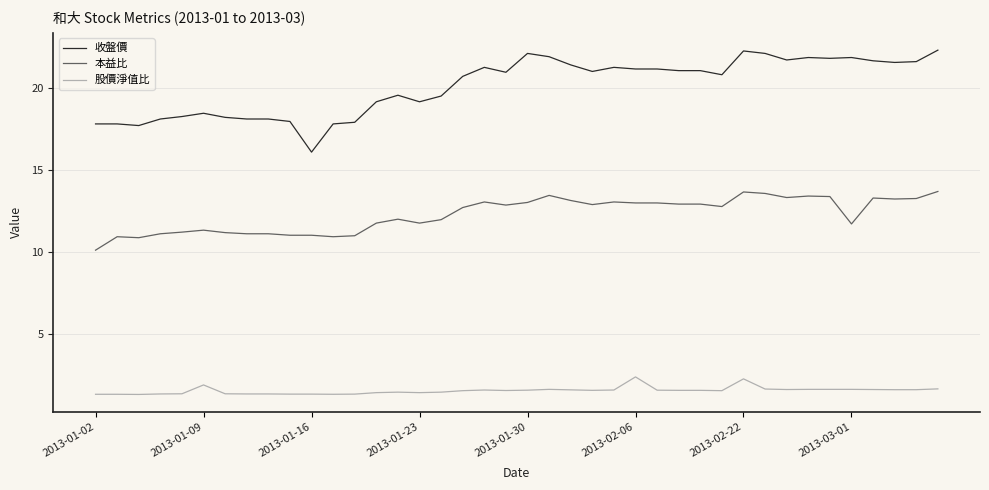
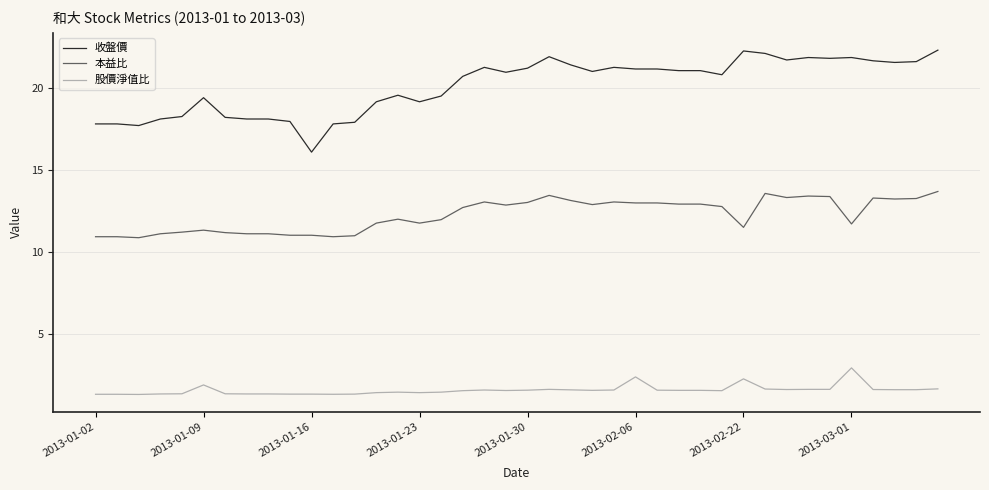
本益比, 2013-01-02: 10.1 -> 10.9
收盤價, 2013-01-09: 18.5 -> 19.4
收盤價, 2013-01-30: 22.1 -> 21.2
本益比, 2013-02-22: 13.7 -> 11.5
股價淨值比, 2013-03-01: 1.6 -> 2.9
